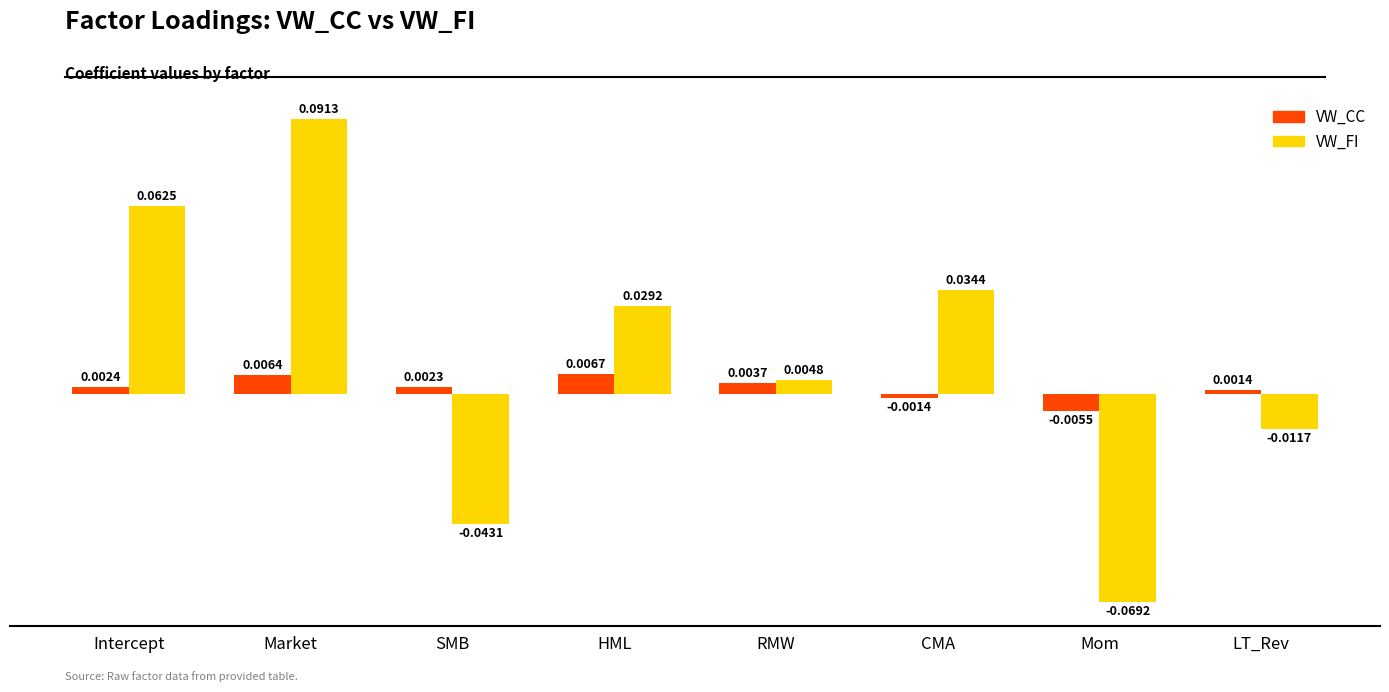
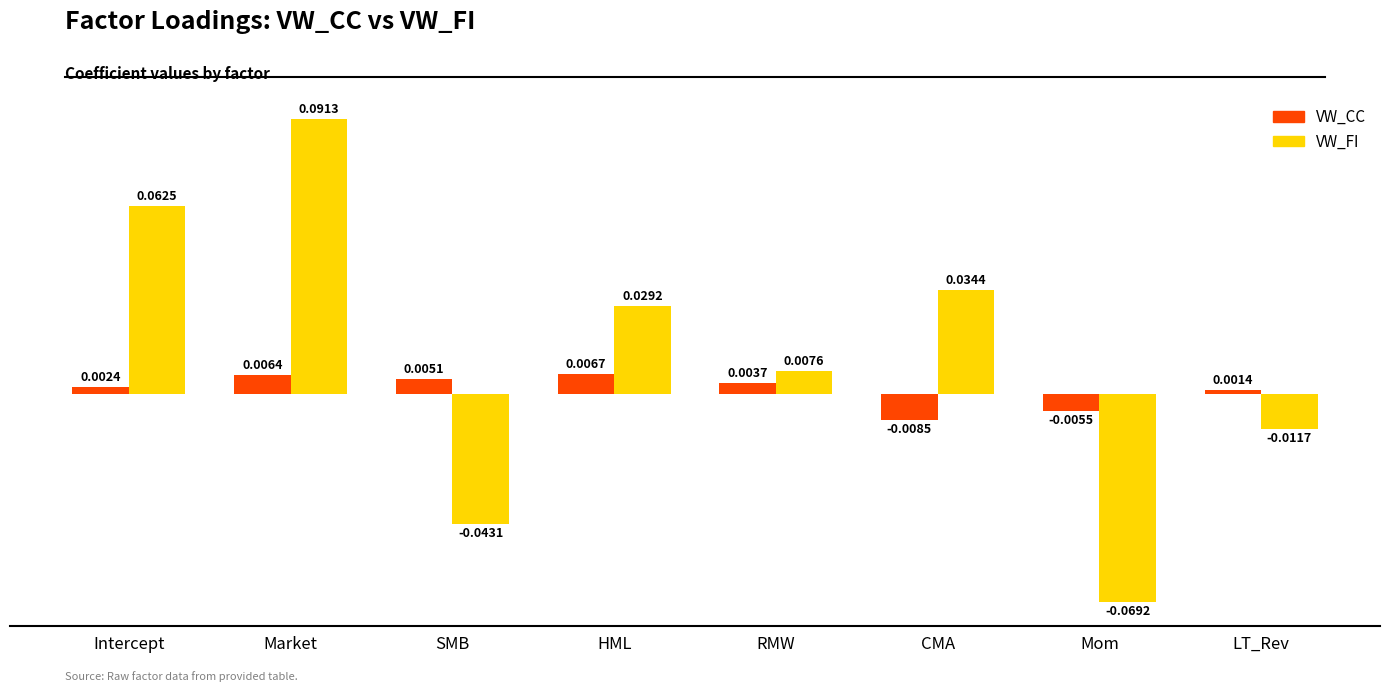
VW_CC, SMB: 0.0023 -> 0.0051
VW_FI, RMW: 0.0048 -> 0.0076
VW_CC, CMA: -0.0014 -> -0.0085
